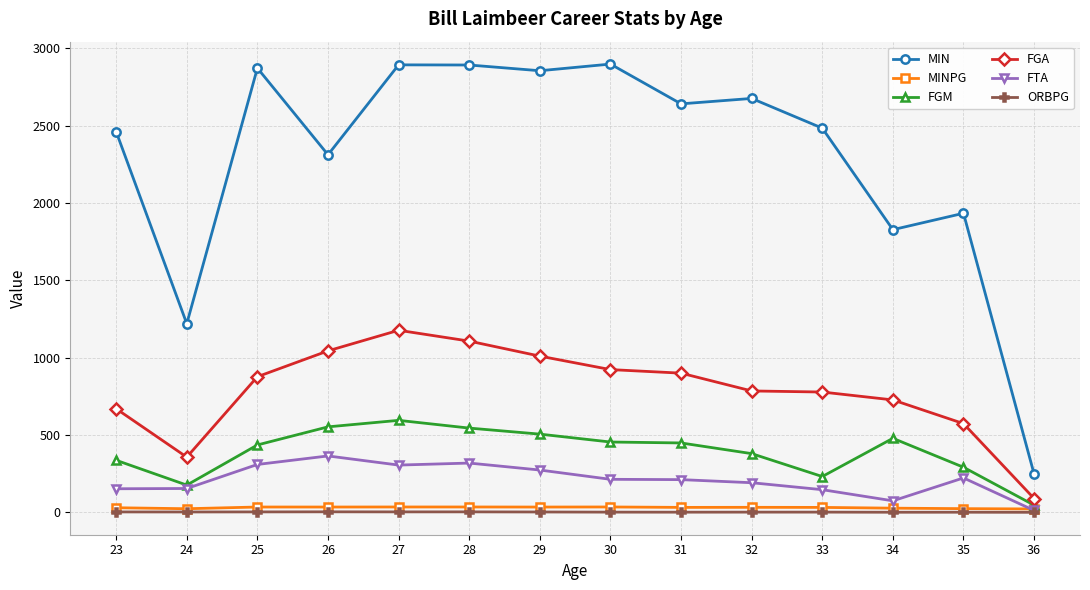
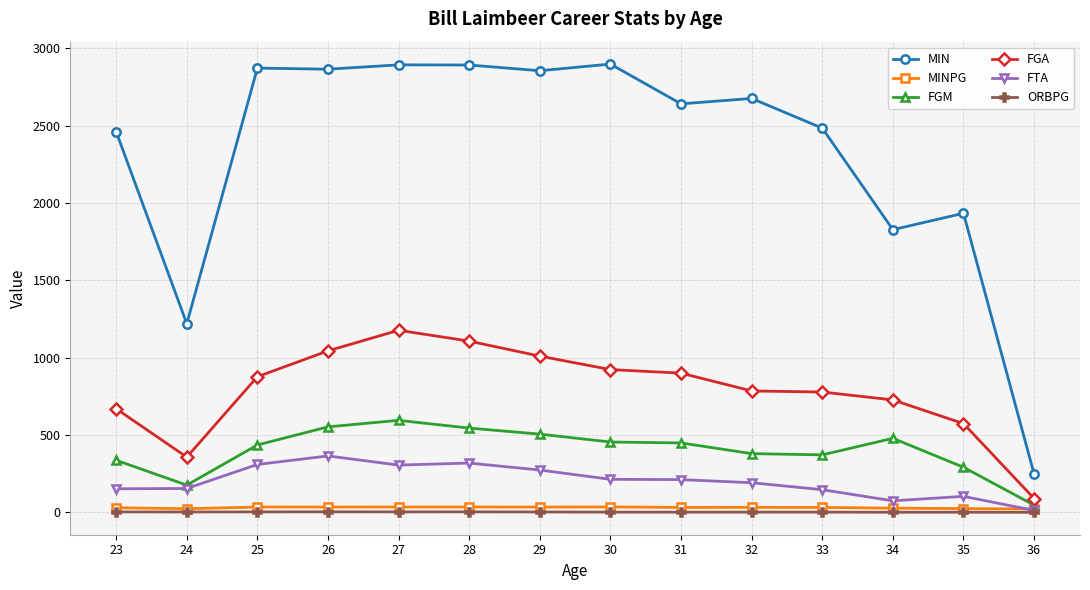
MIN, 26: 2310 -> 2860
FGM, 33: 230 -> 370
FTA, 35: 220 -> 100
